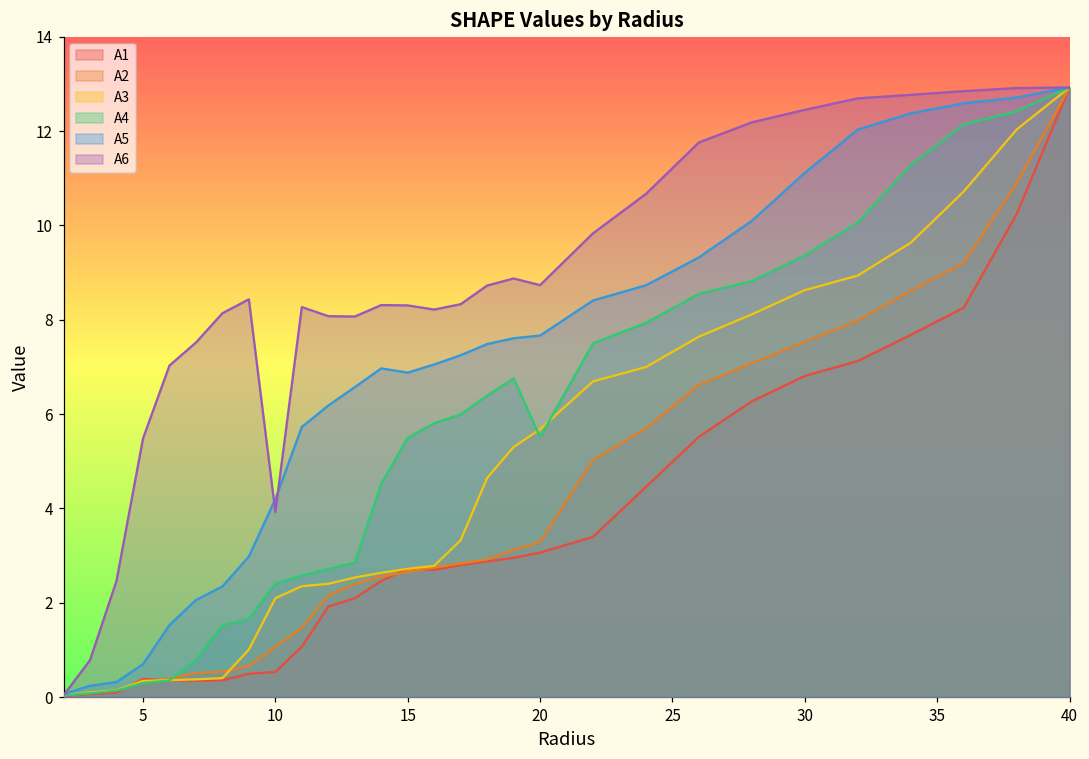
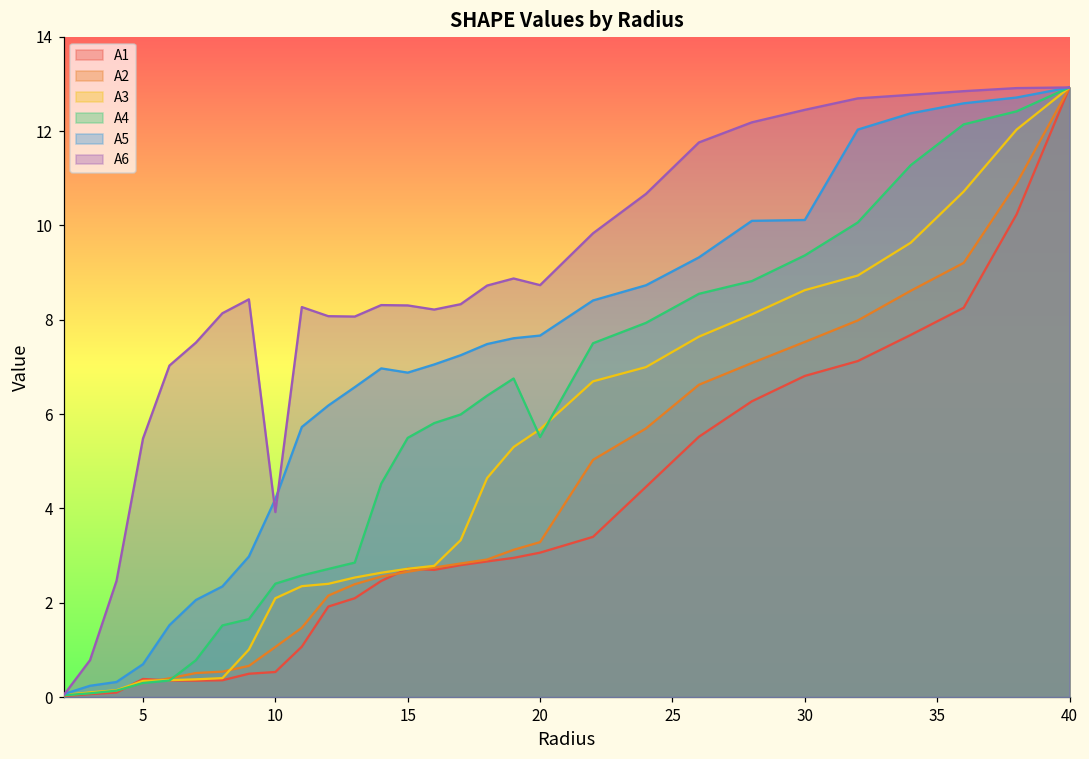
A5, 30: 11.1 -> 10.1
